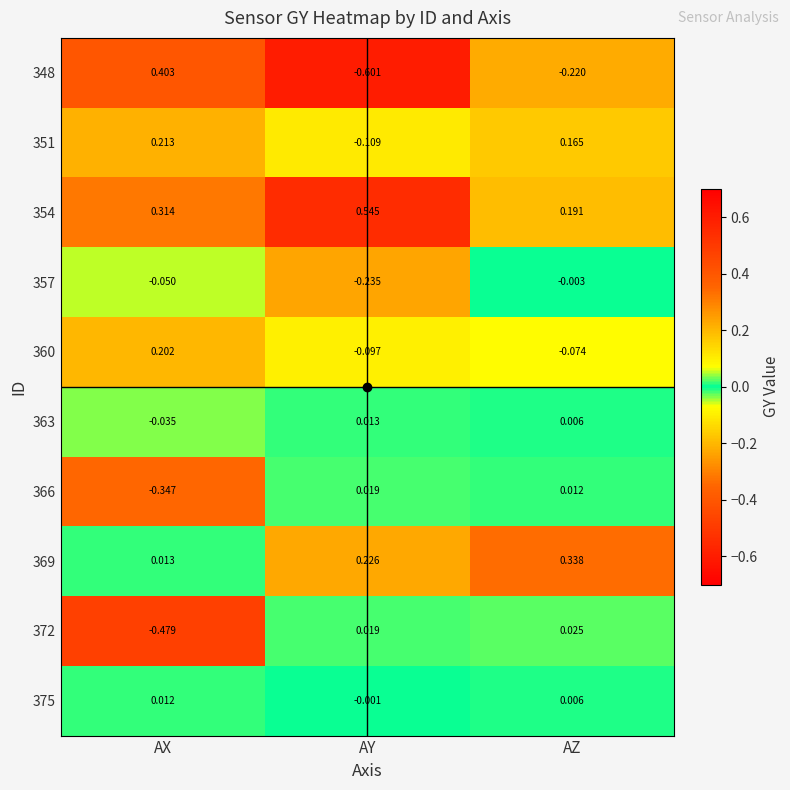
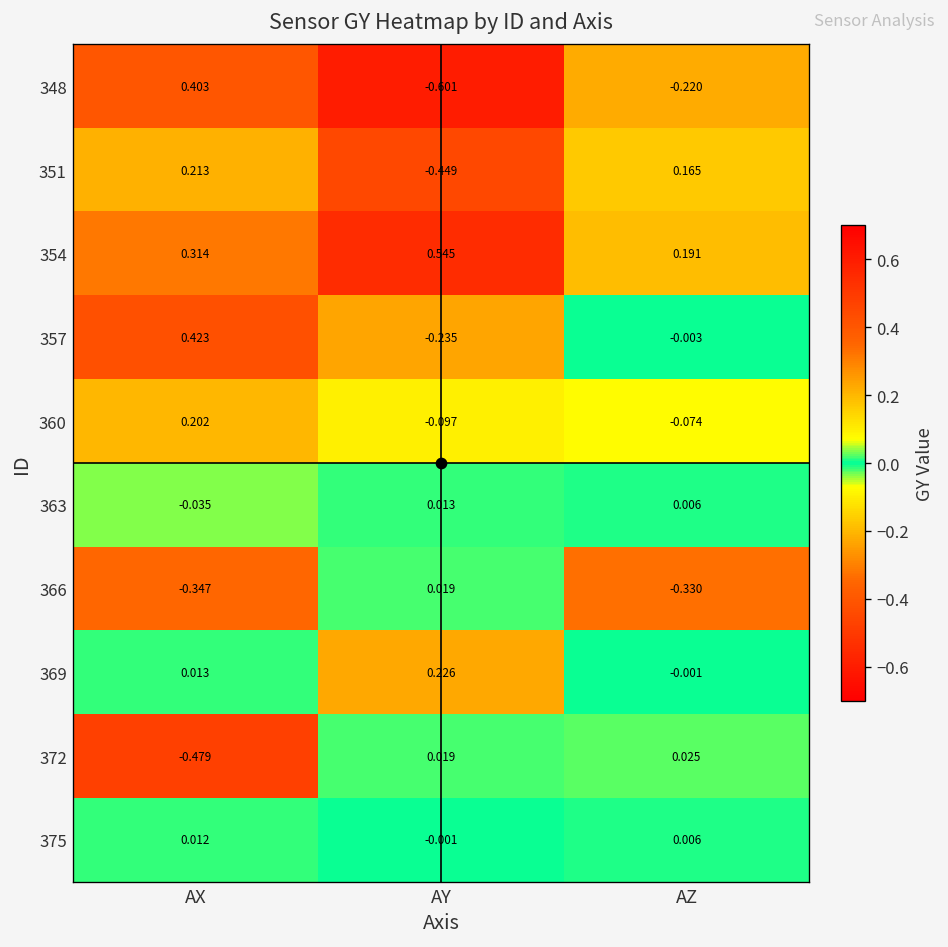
351, AY: -0.109 -> -0.449
357, AX: -0.050 -> 0.423
366, AZ: 0.012 -> -0.330
369, AZ: 0.338 -> -0.001
